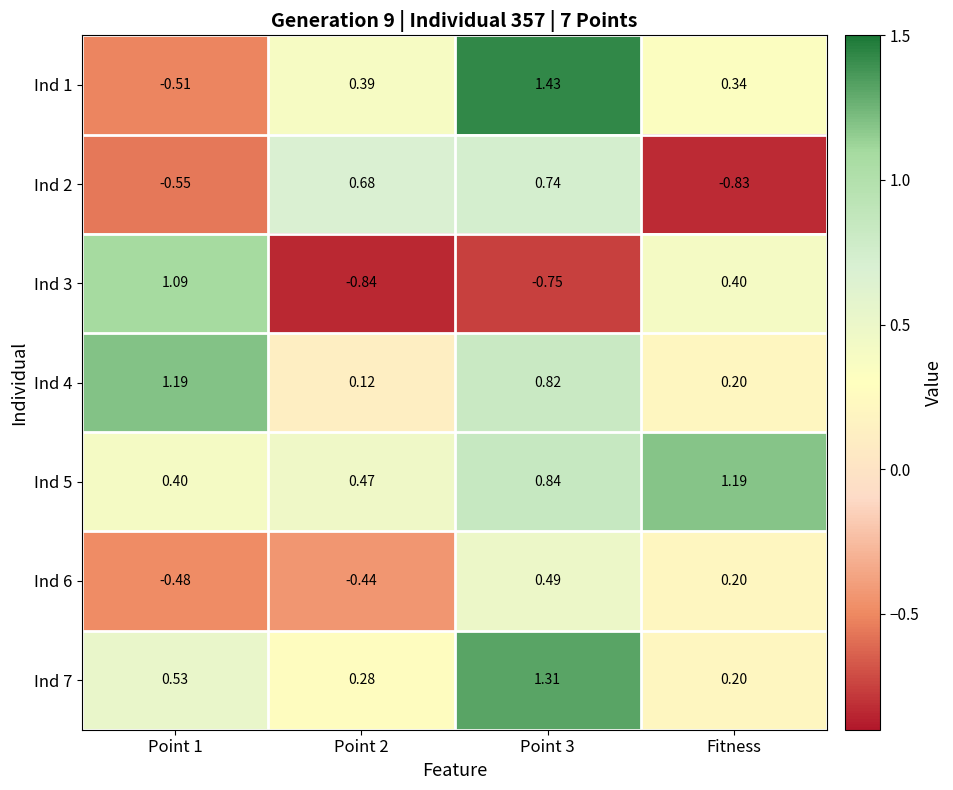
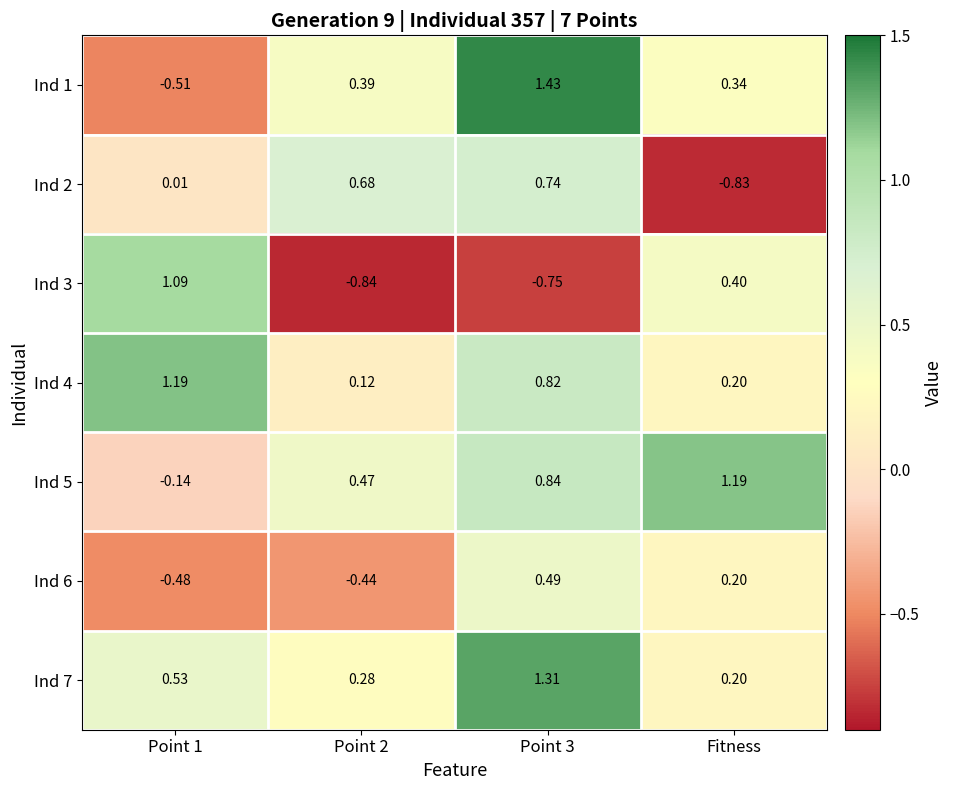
Ind 2, Point 1: -0.55 -> 0.01
Ind 5, Point 1: 0.40 -> -0.14
